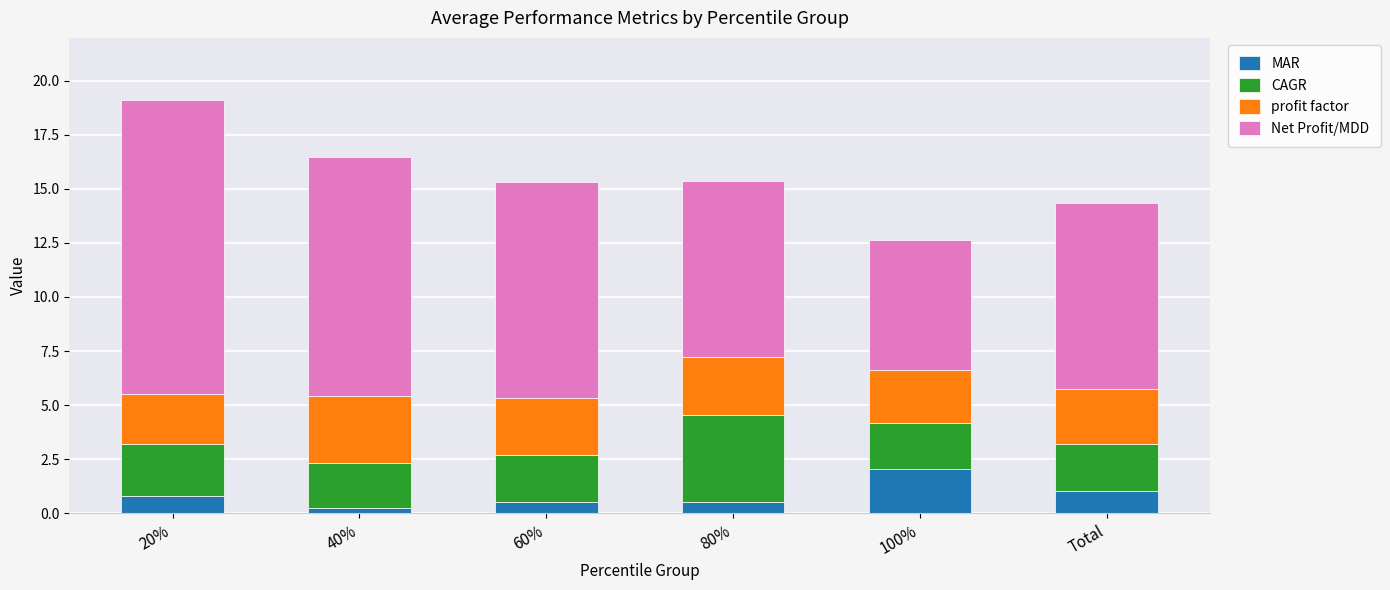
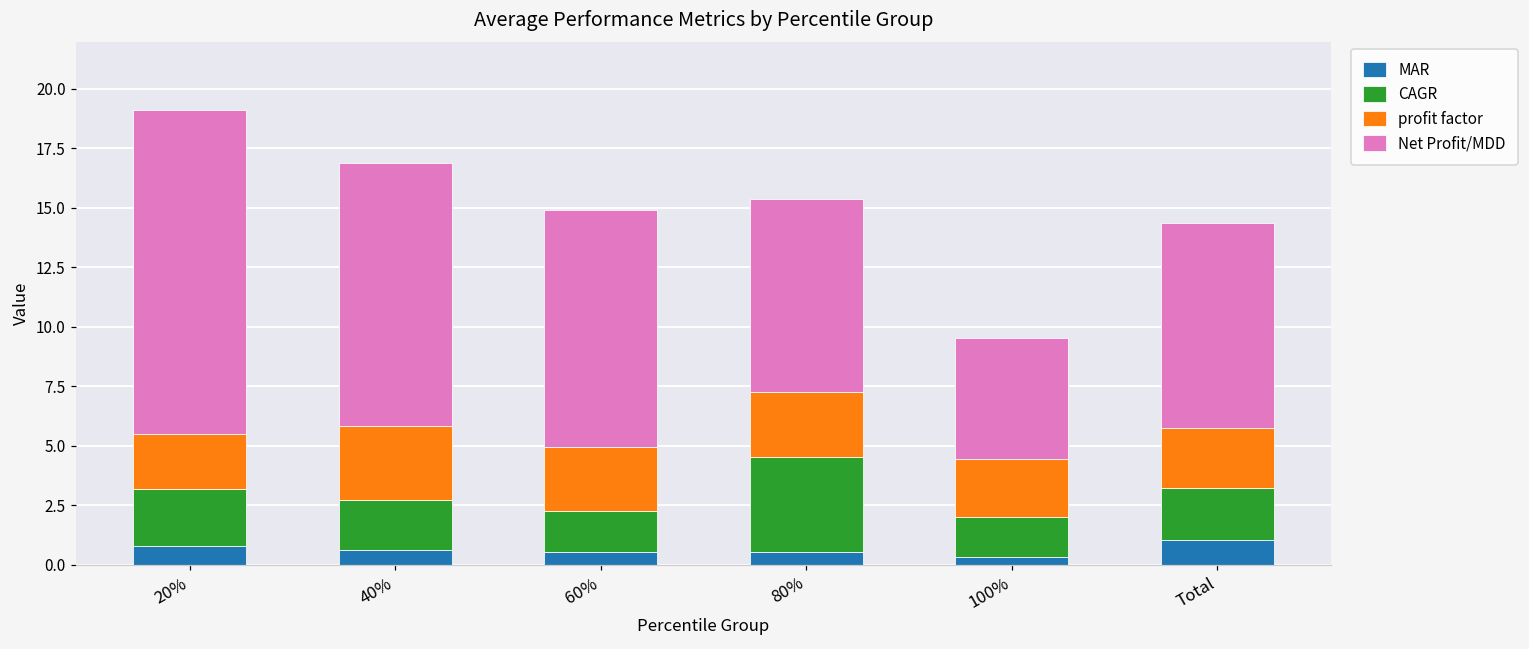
MAR, 40%: 0.2 -> 0.6
CAGR, 60%: 2.1 -> 1.7
MAR, 100%: 2.1 -> 0.3
CAGR, 100%: 2.1 -> 1.7
Net Profit/MDD, 100%: 6.0 -> 5.1
